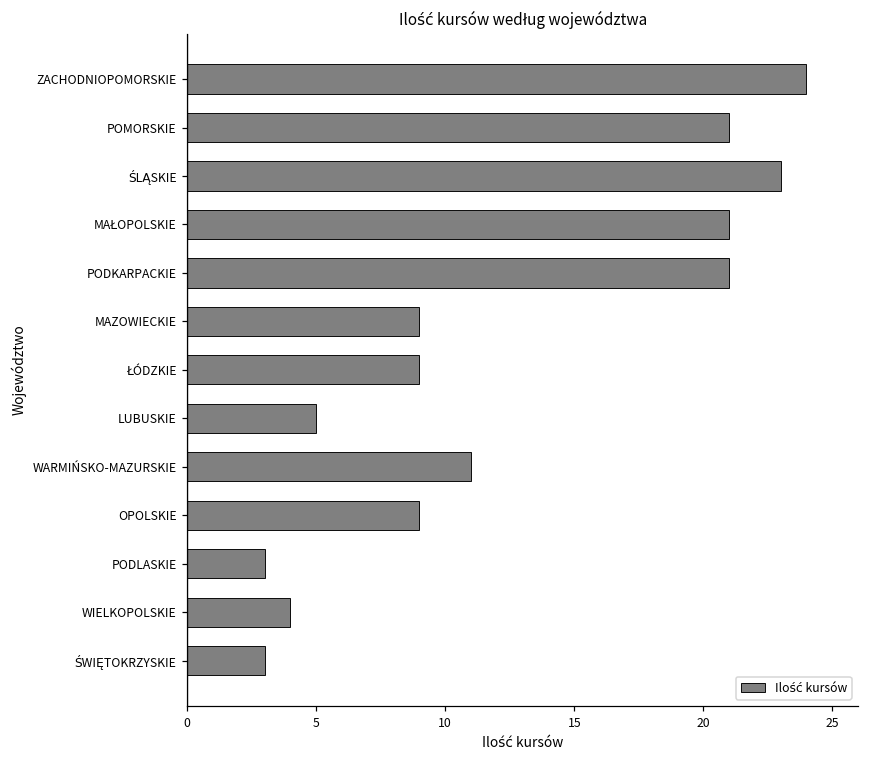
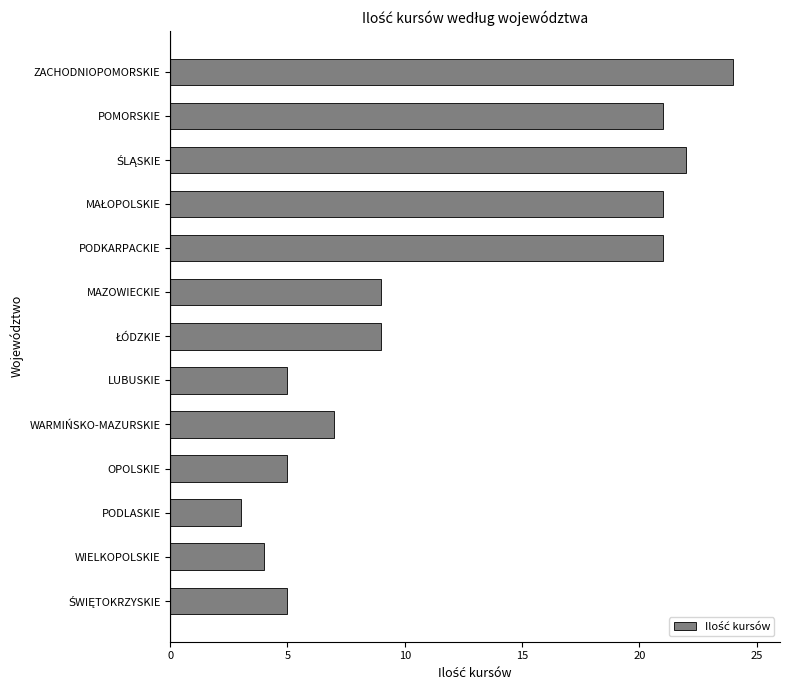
ŚLĄSKIE: 23 -> 22
WARMIŃSKO-MAZURSKIE: 11 -> 7
OPOLSKIE: 9 -> 5
ŚWIĘTOKRZYSKIE: 3 -> 5
